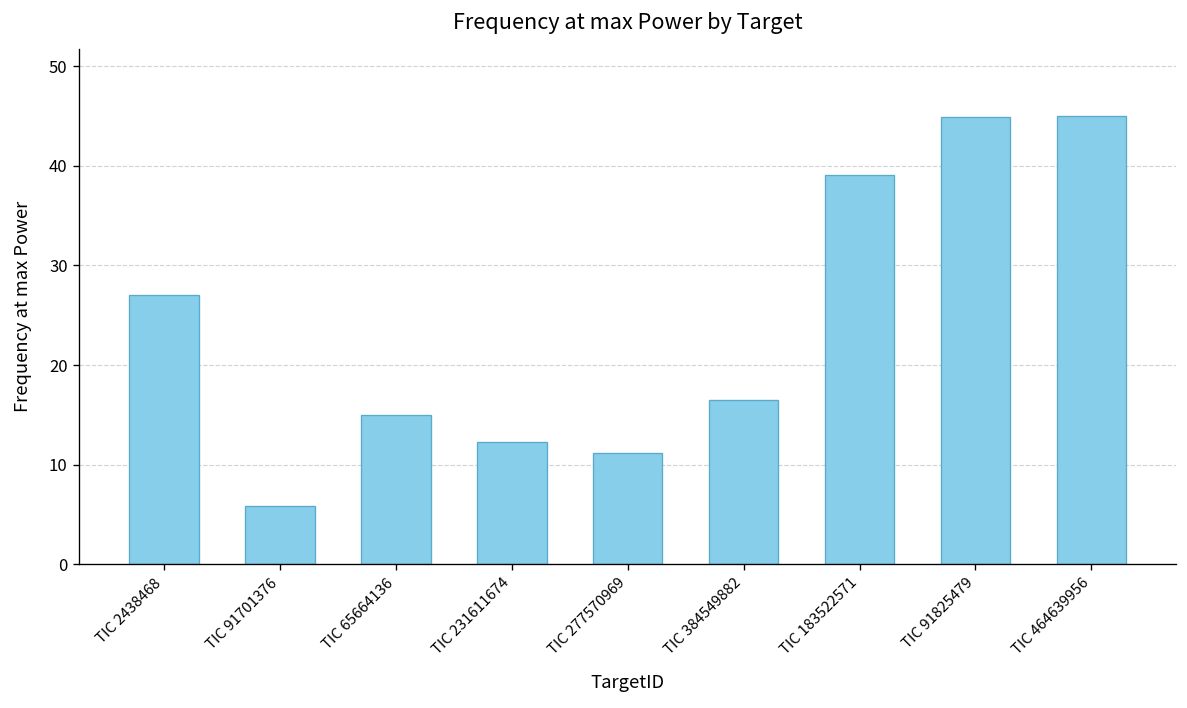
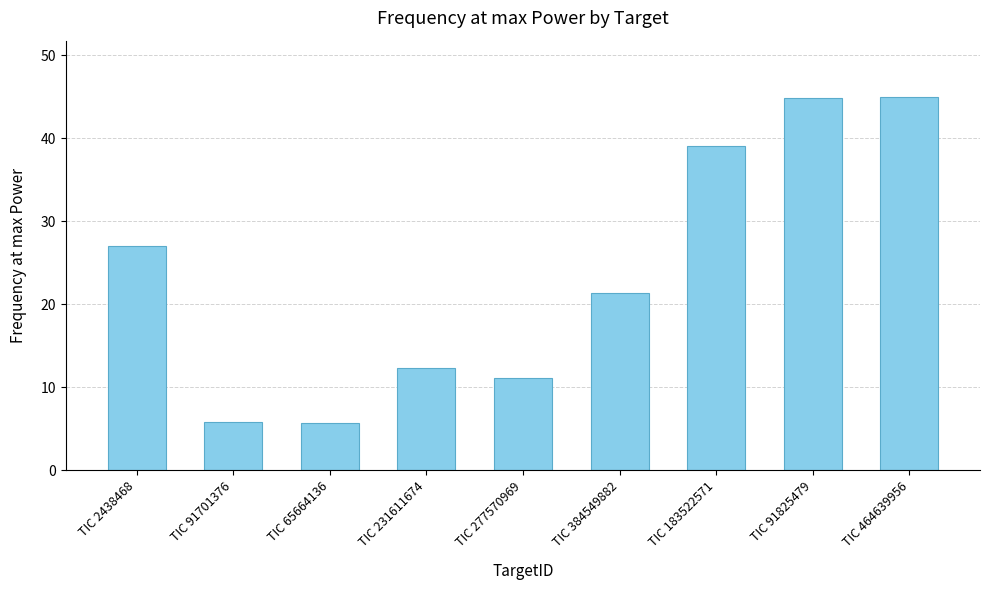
TIC 65664136: 15 -> 6
TIC 384549882: 16 -> 21
